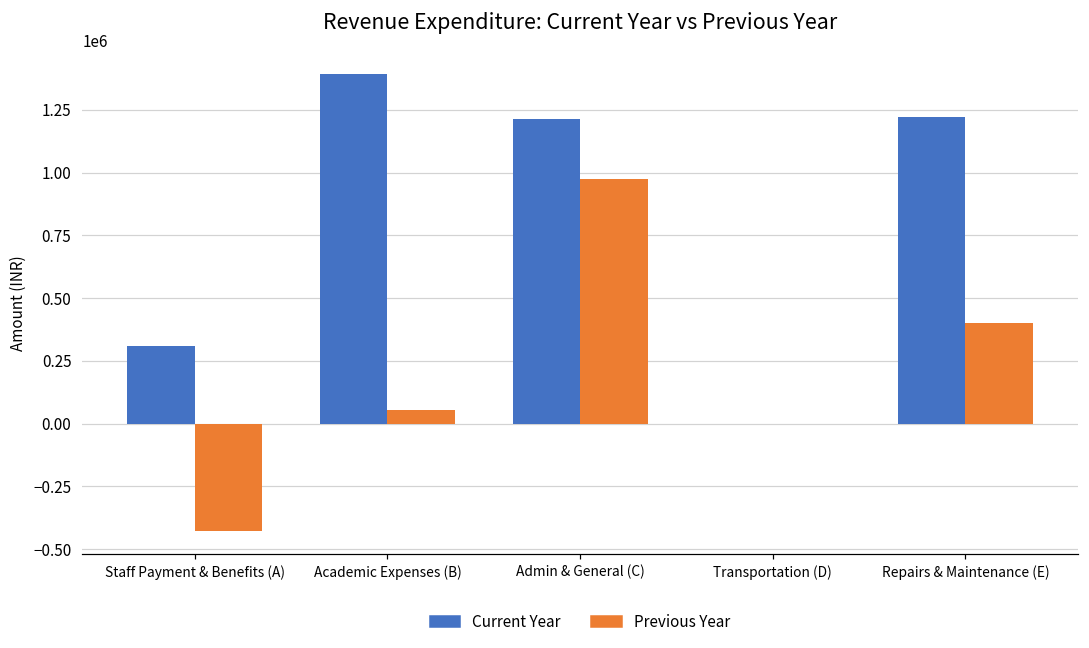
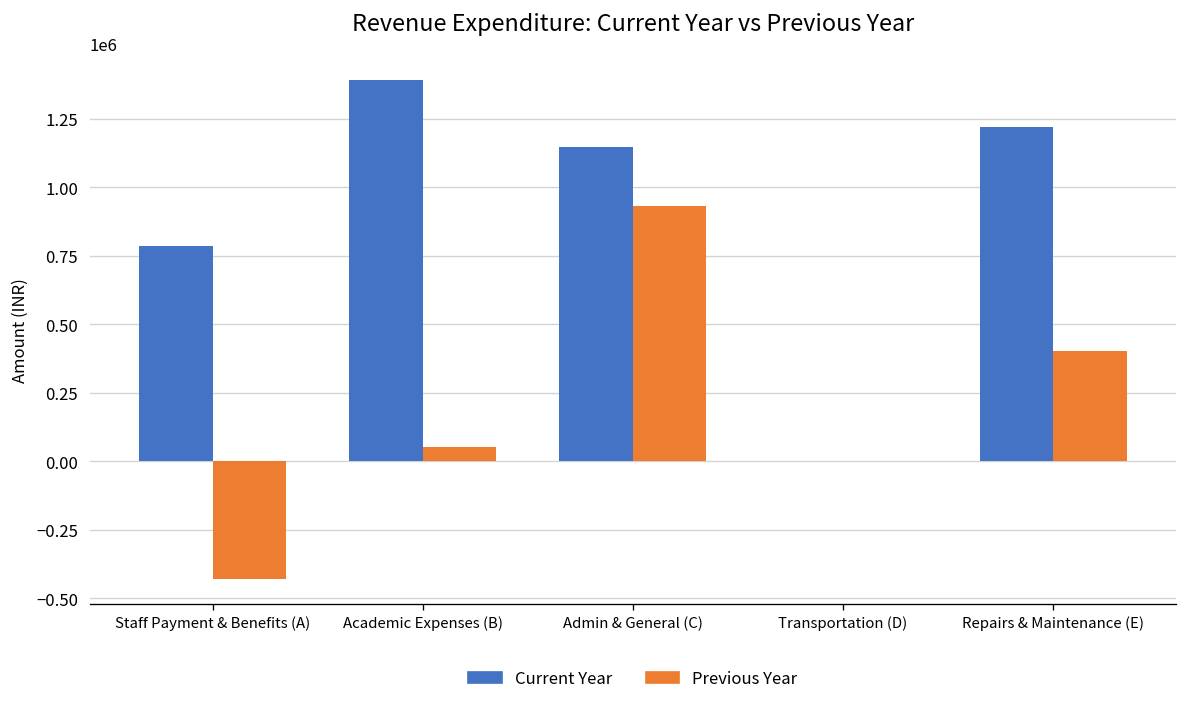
Current Year, Staff Payment & Benefits (A): 310000 -> 790000
Current Year, Admin & General (C): 1210000 -> 1150000
Previous Year, Admin & General (C): 970000 -> 930000
